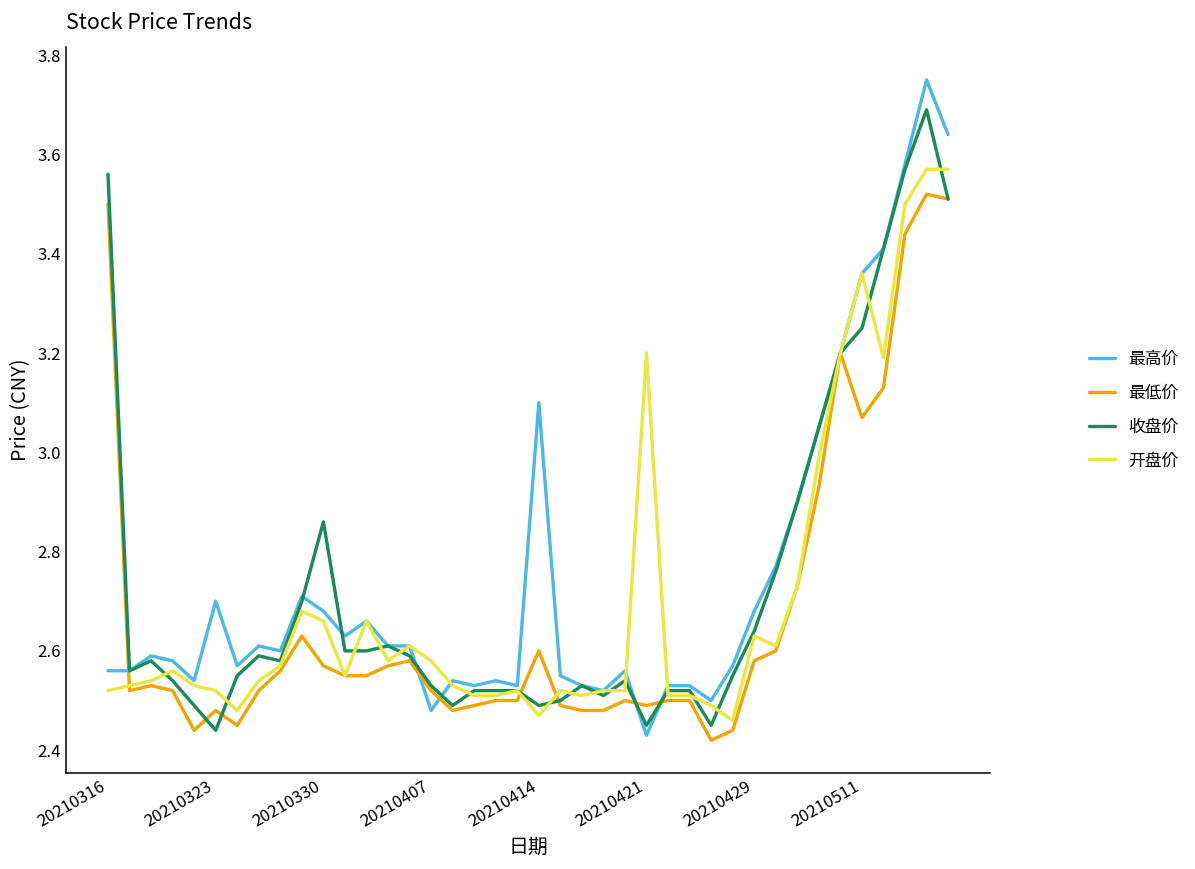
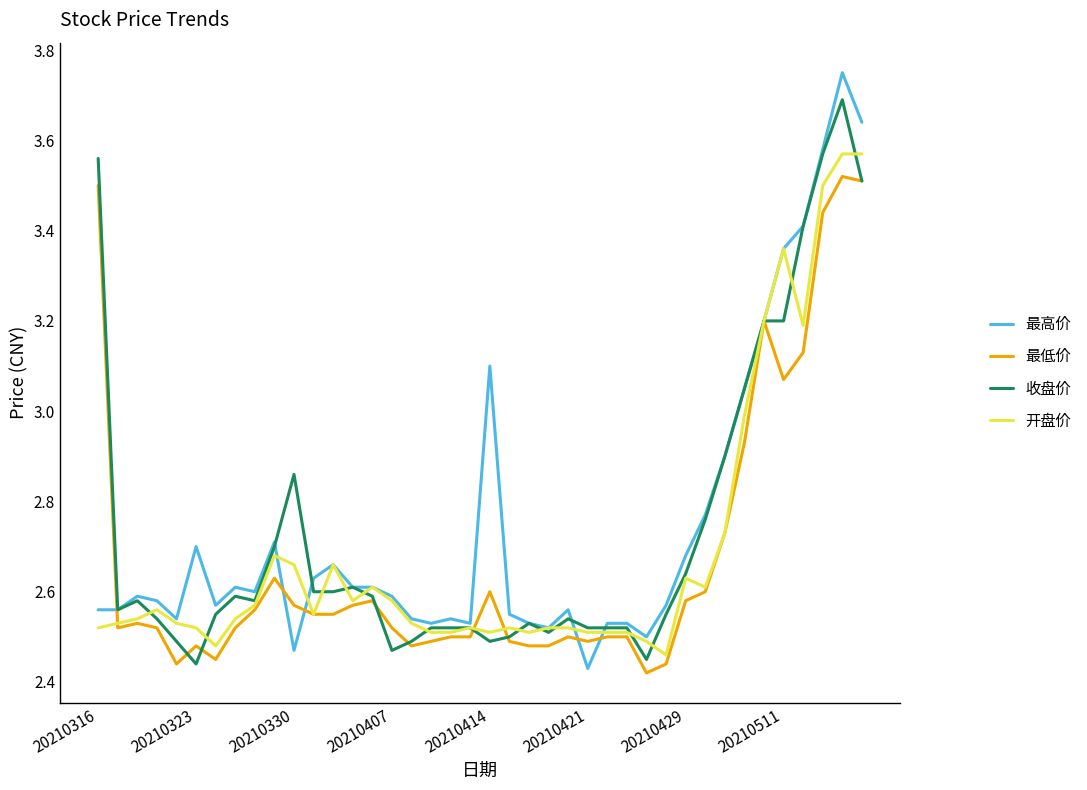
最高价, 20210330: 2.68 -> 2.47
最高价, 20210407: 2.48 -> 2.59
收盘价, 20210407: 2.53 -> 2.47
开盘价, 20210414: 2.47 -> 2.51
收盘价, 20210421: 2.45 -> 2.52
开盘价, 20210421: 3.20 -> 2.51
收盘价, 20210511: 3.25 -> 3.20
